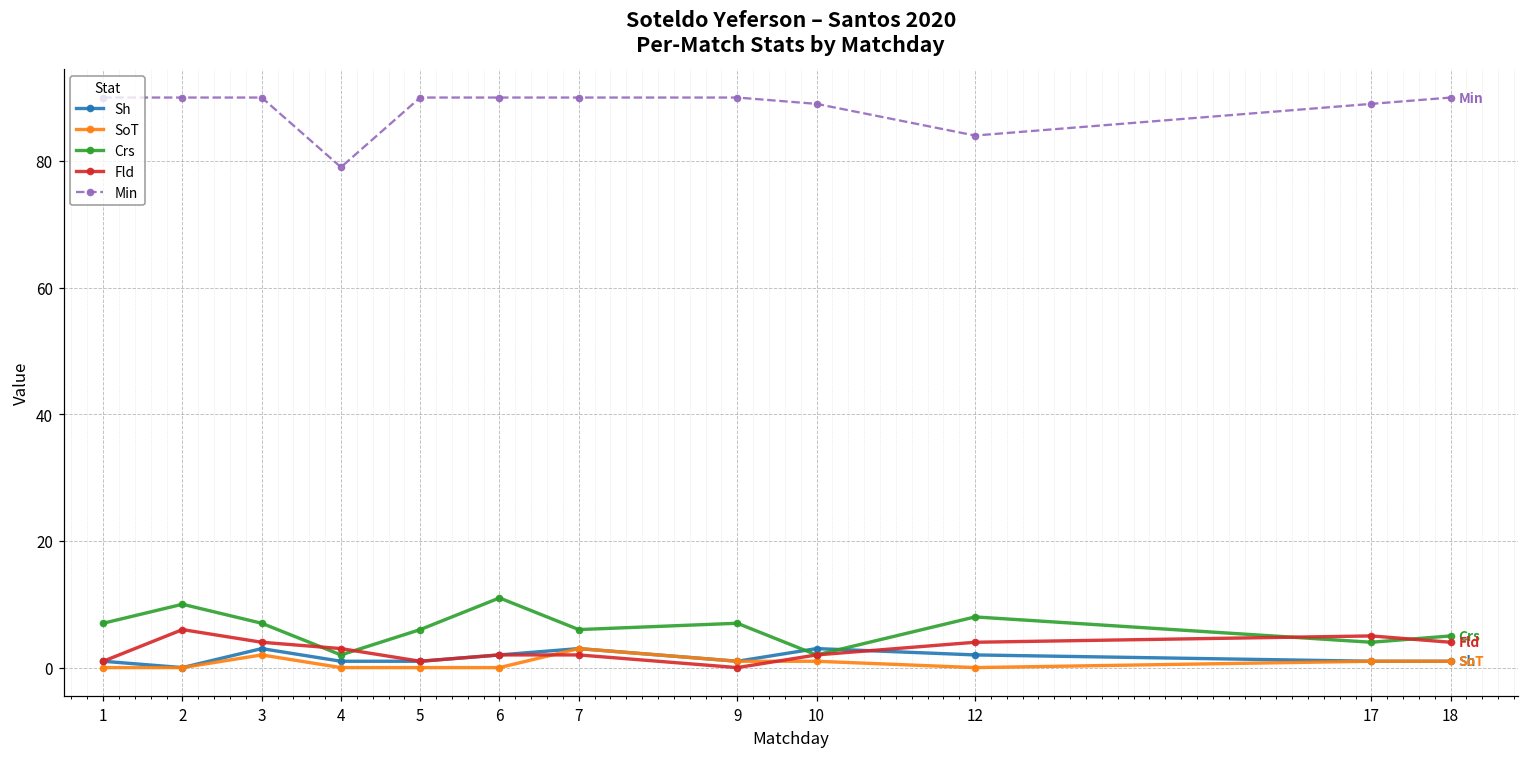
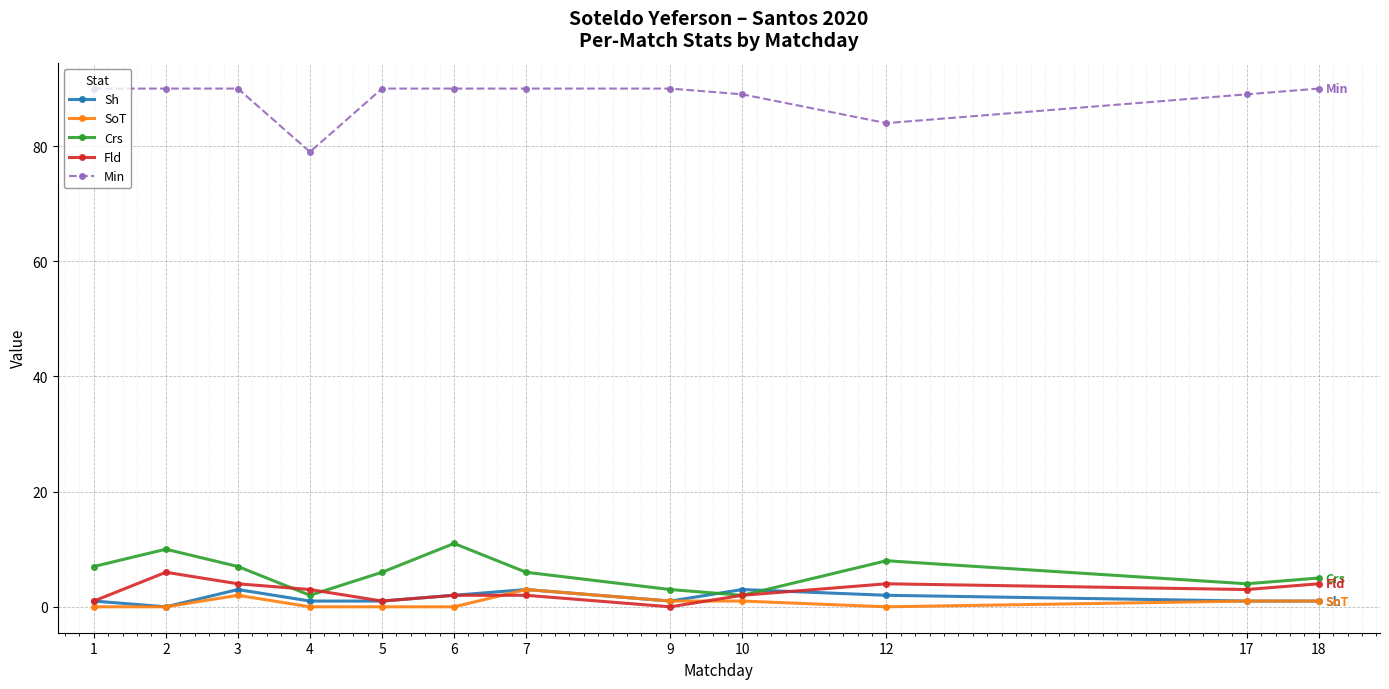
Crs, 9: 7 -> 3
Fld, 17: 5 -> 3
